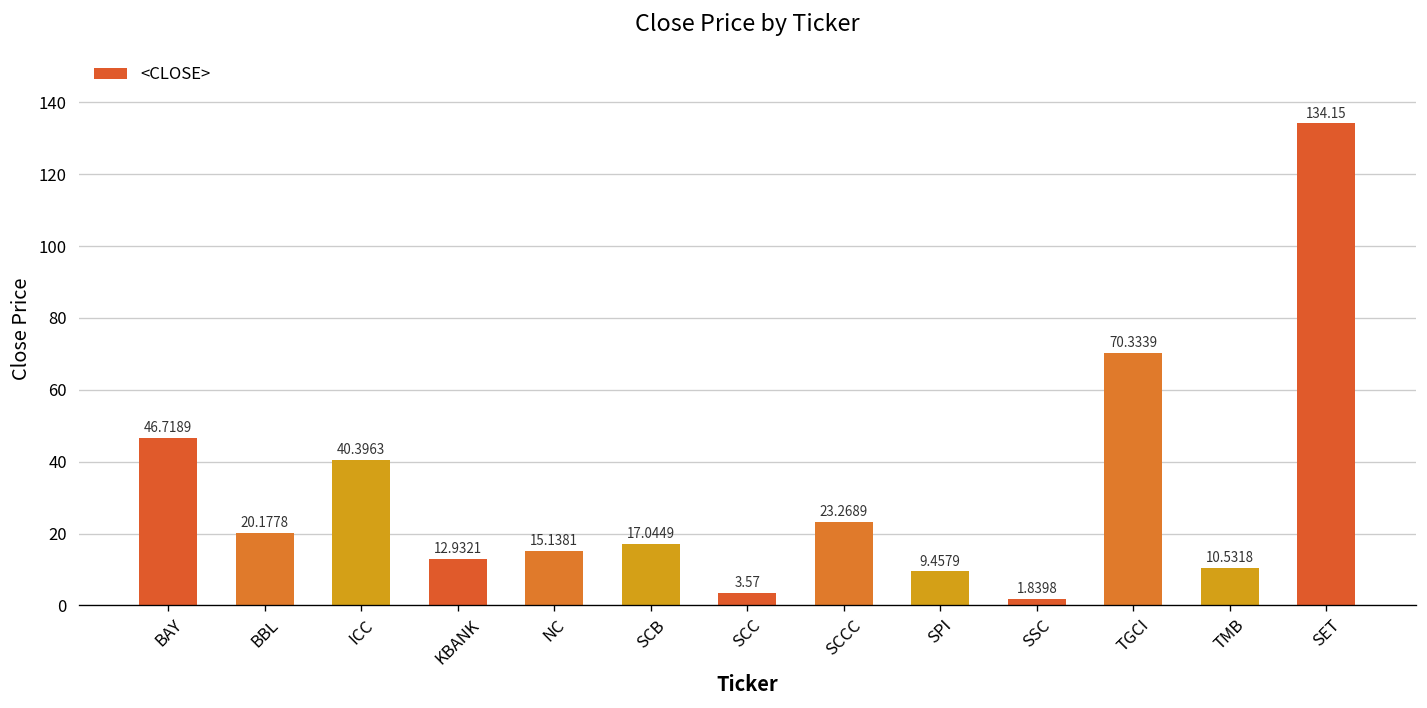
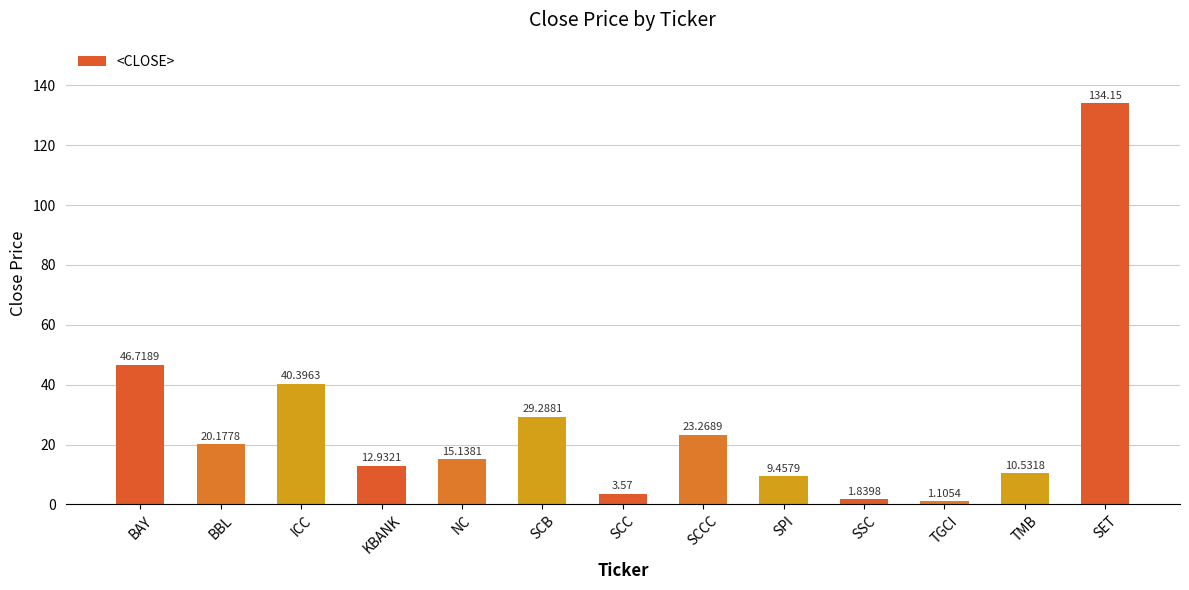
SCB: 17.0449 -> 29.2881
TGCI: 70.3339 -> 1.1054
